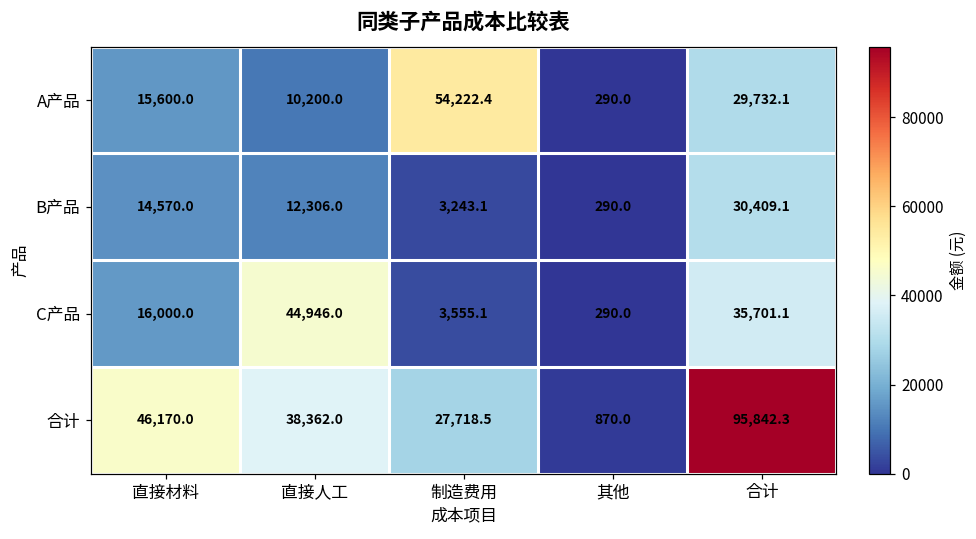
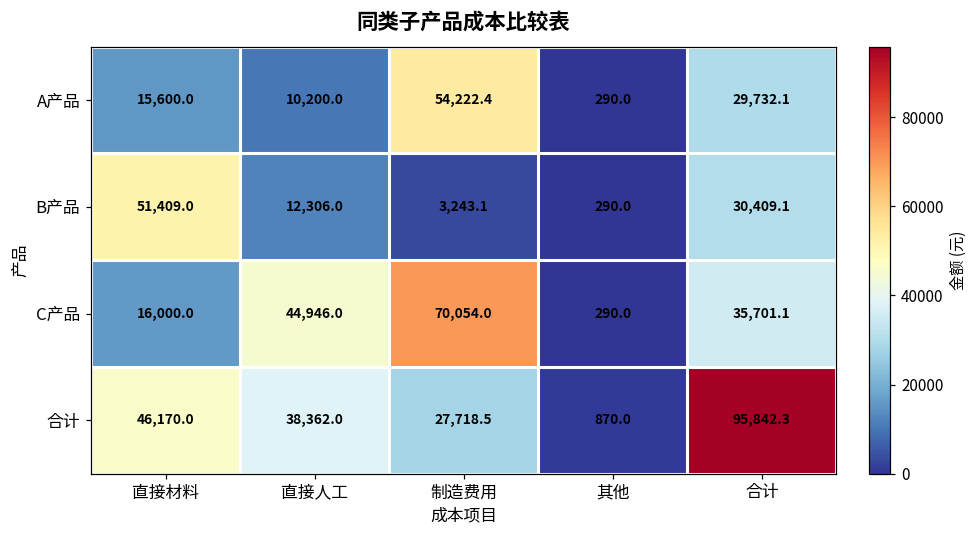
B产品, 直接材料: 14,570.0 -> 51,409.0
C产品, 制造费用: 3,555.1 -> 70,054.0
